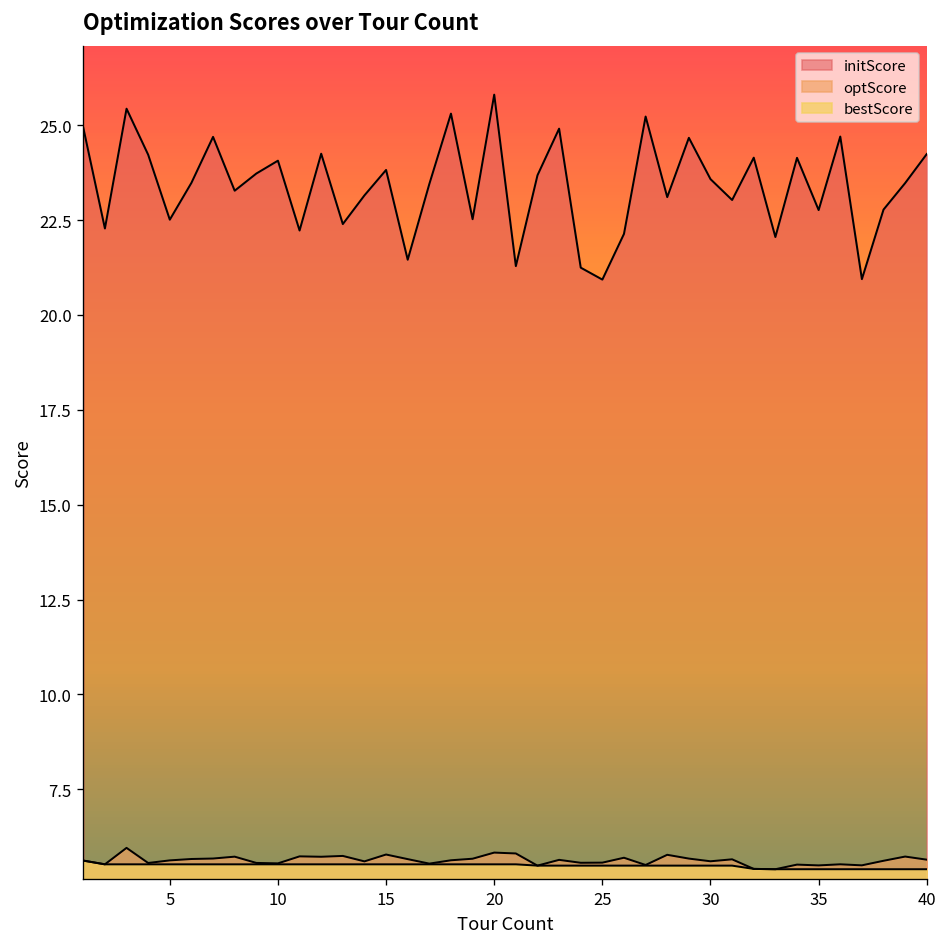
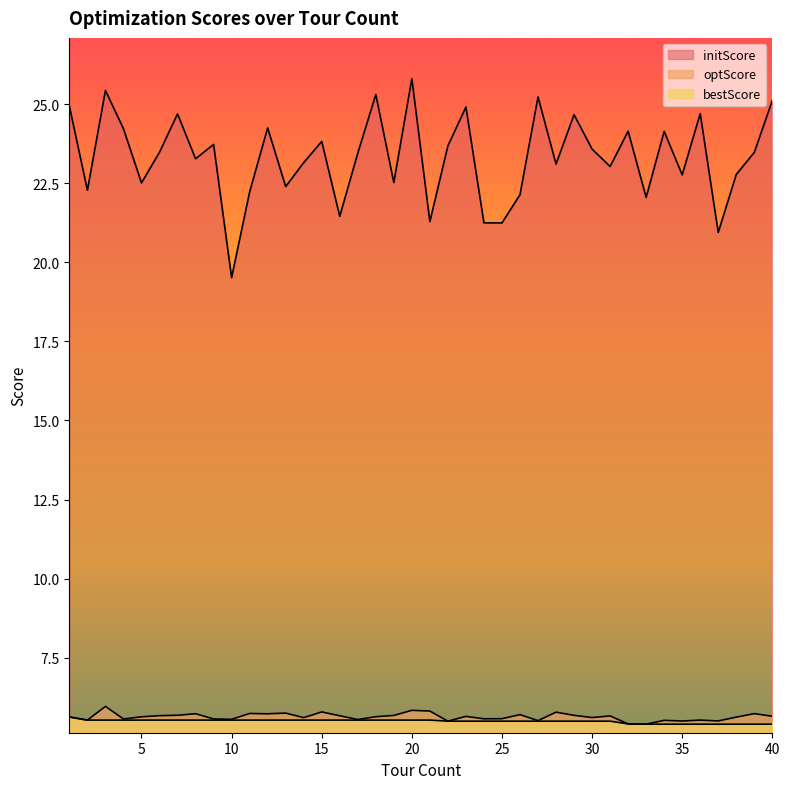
initScore, 10: 24.1 -> 19.5
initScore, 25: 20.9 -> 21.2
initScore, 40: 24.2 -> 25.1
